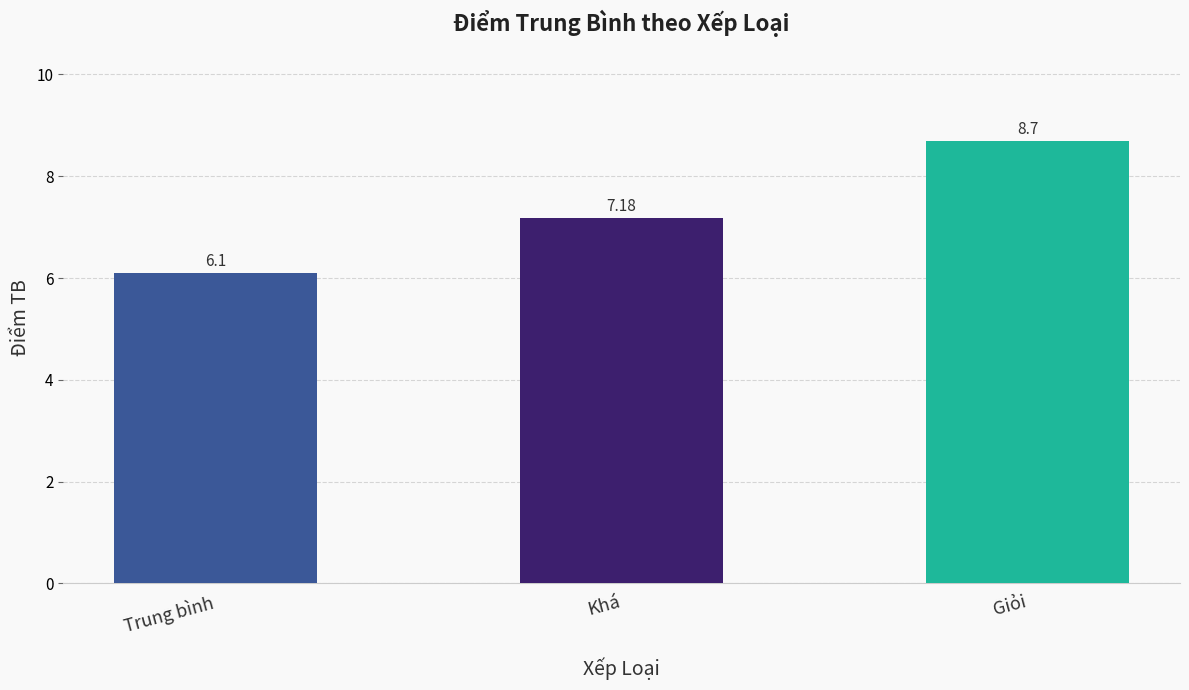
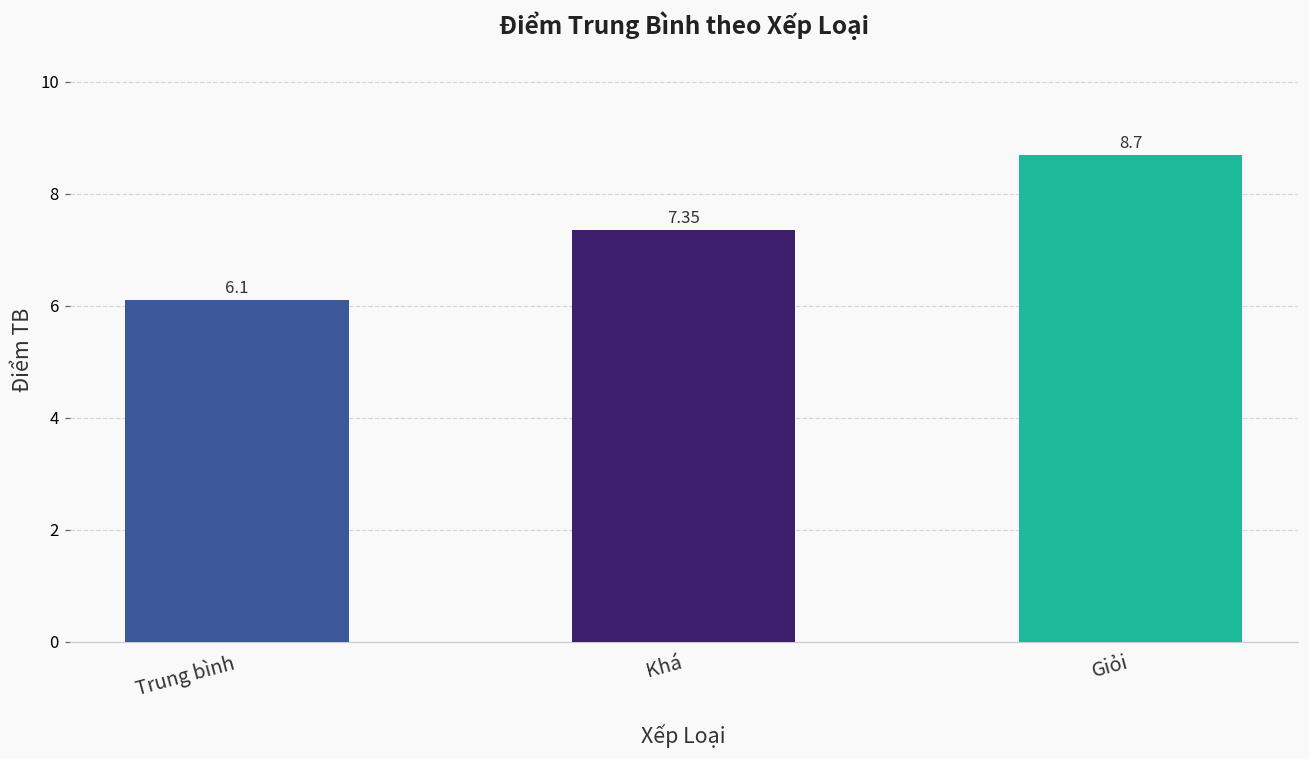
Khá: 7.18 -> 7.35
